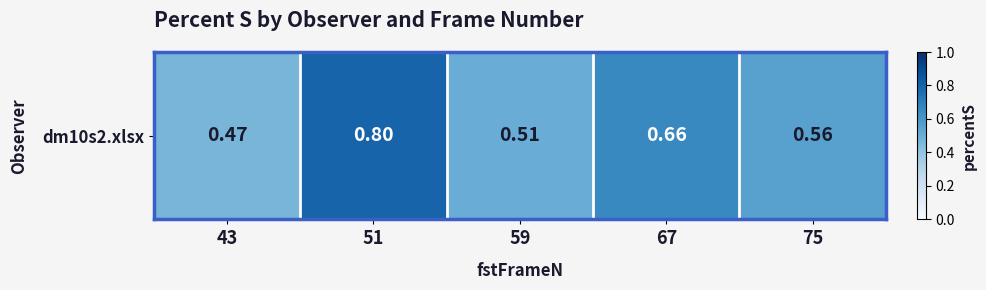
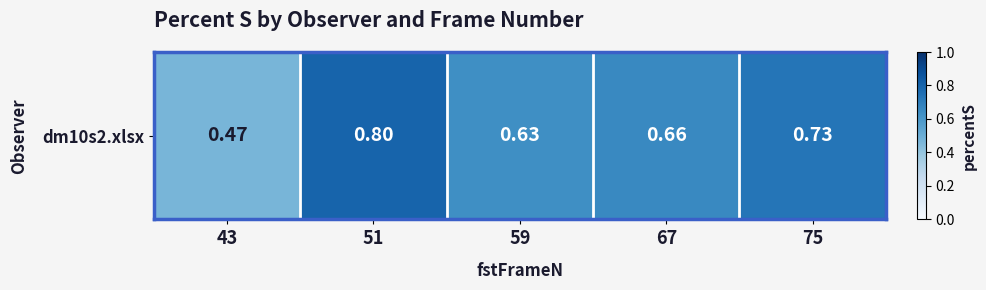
dm10s2.xlsx, 59: 0.51 -> 0.63
dm10s2.xlsx, 75: 0.56 -> 0.73
